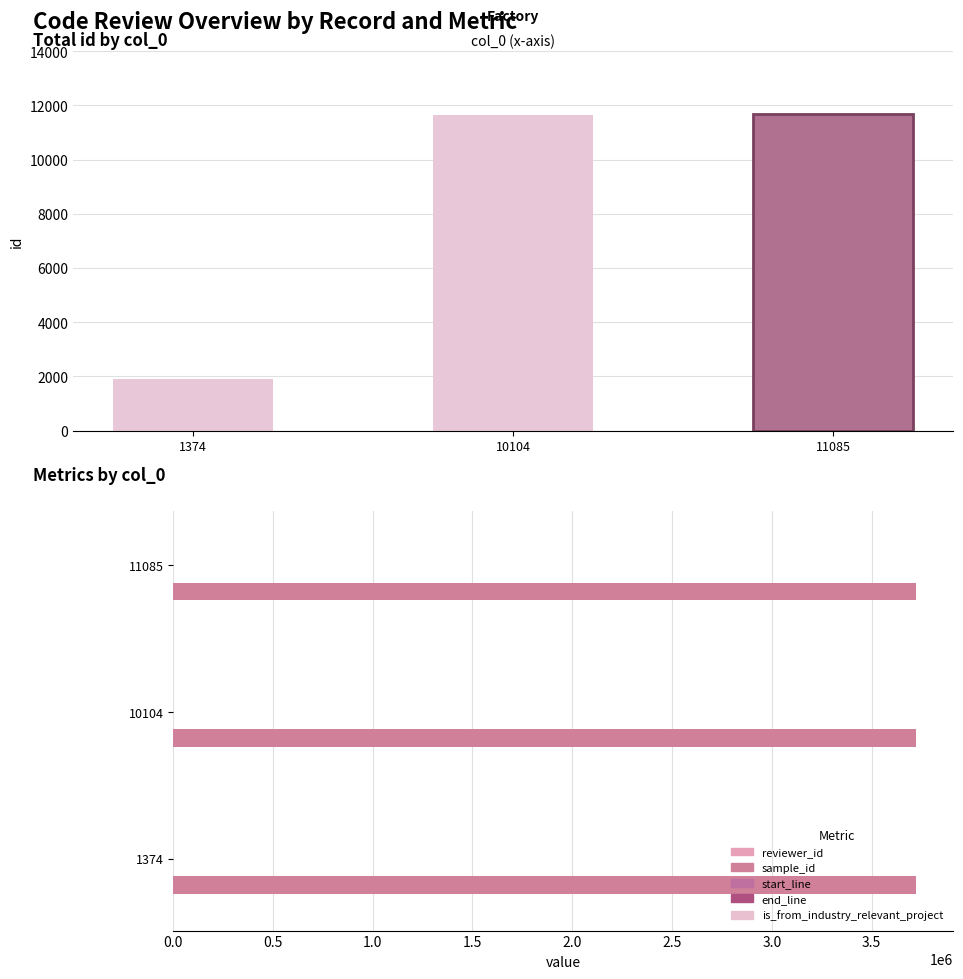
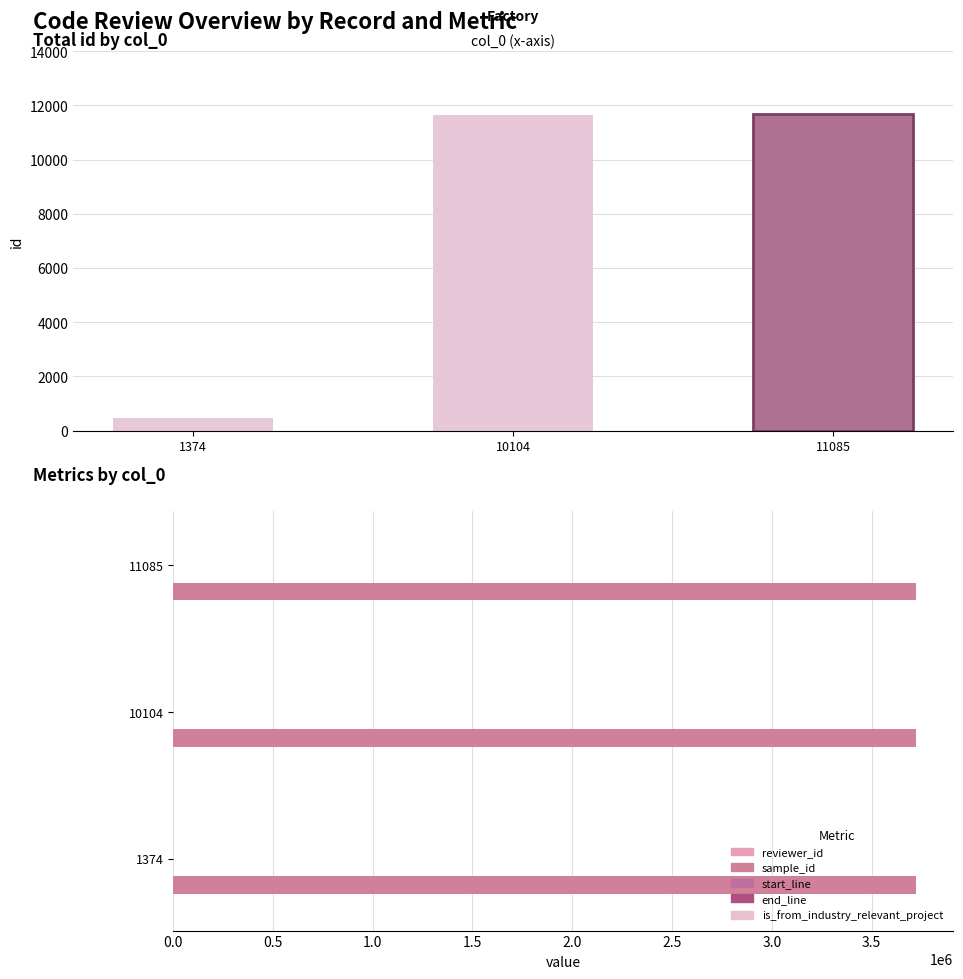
col_0 (x-axis), 1374: 1900 -> 400
